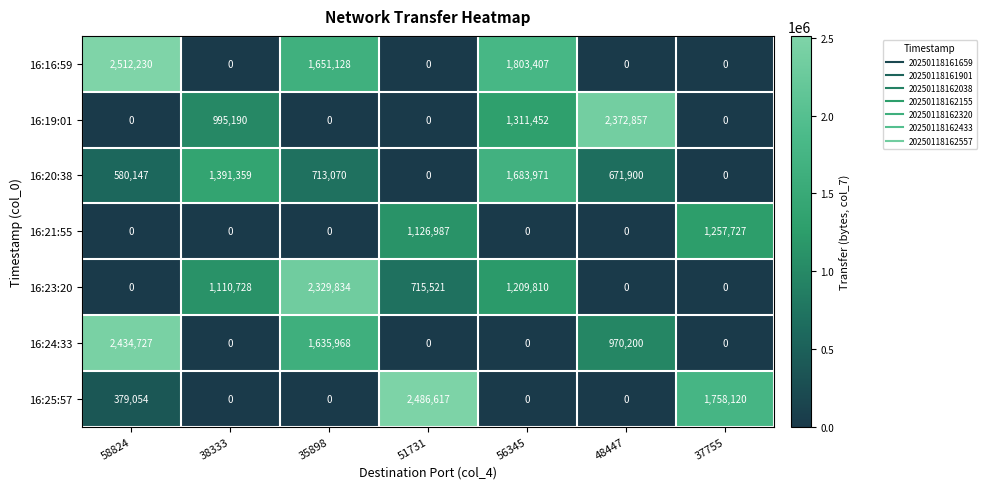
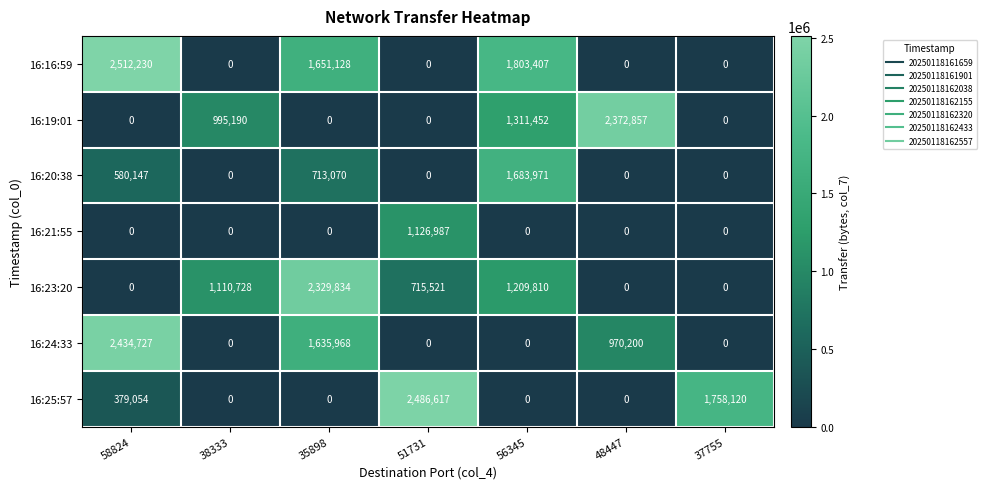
16:20:38, 38333: 1,391,359 -> 0
16:20:38, 48447: 671,900 -> 0
16:21:55, 37755: 1,257,727 -> 0
